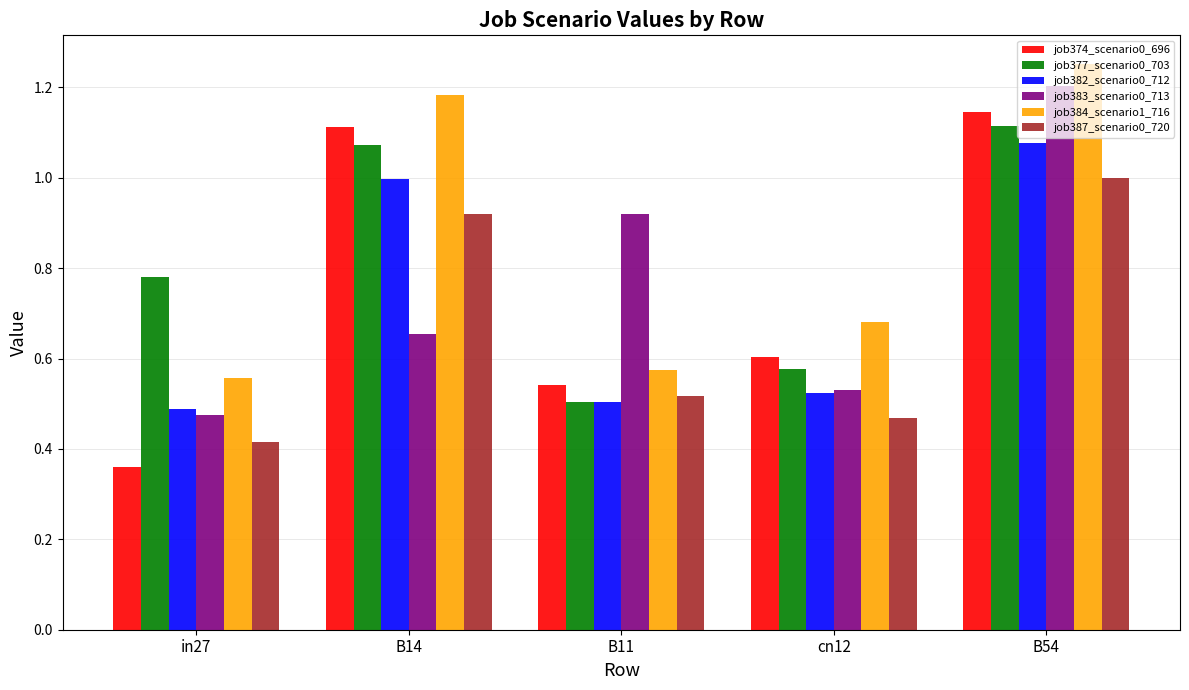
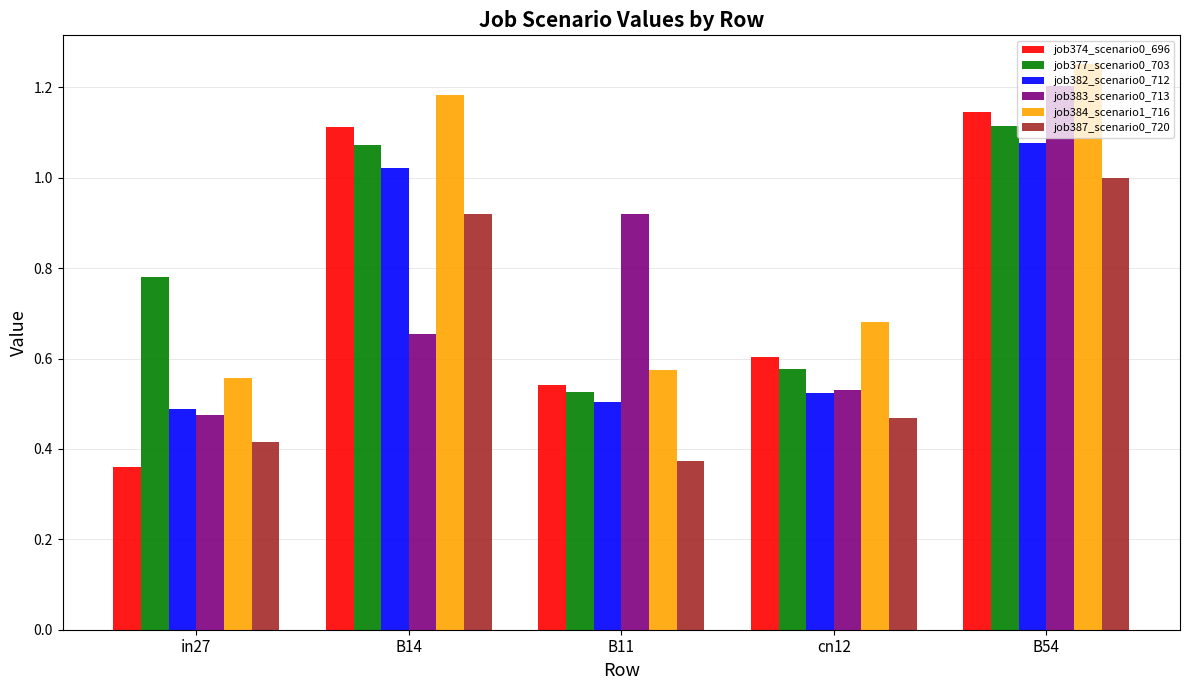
job382_scenario0_712, B14: 1.00 -> 1.02
job377_scenario0_703, B11: 0.50 -> 0.52
job387_scenario0_720, B11: 0.52 -> 0.37
